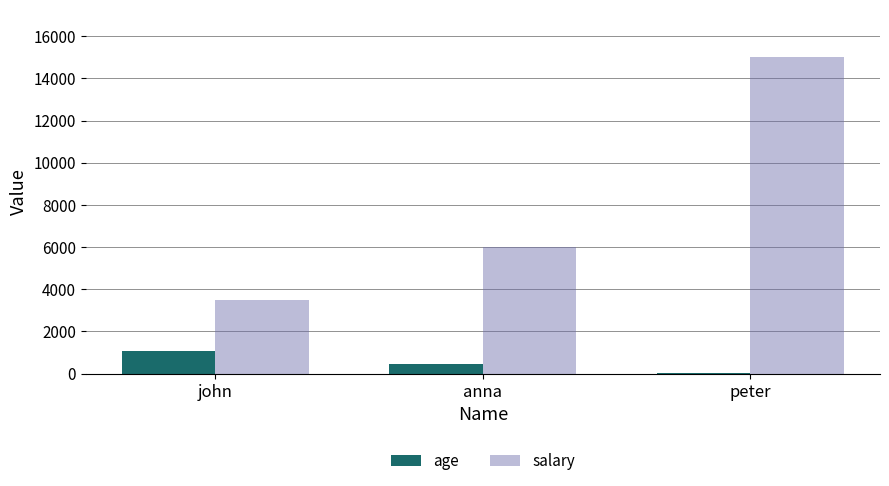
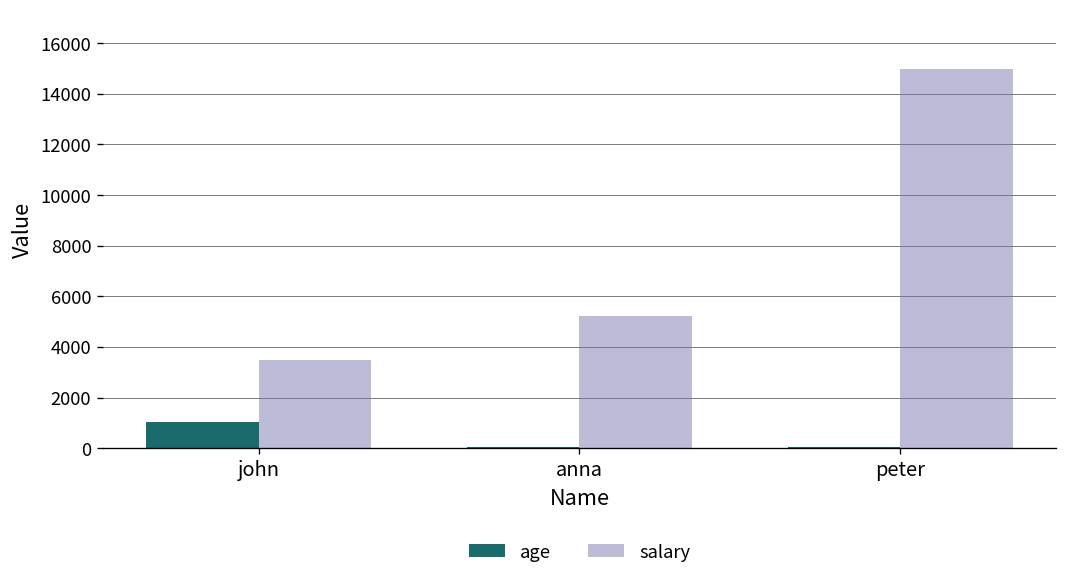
age, anna: 400 -> 0
salary, anna: 6000 -> 5200
